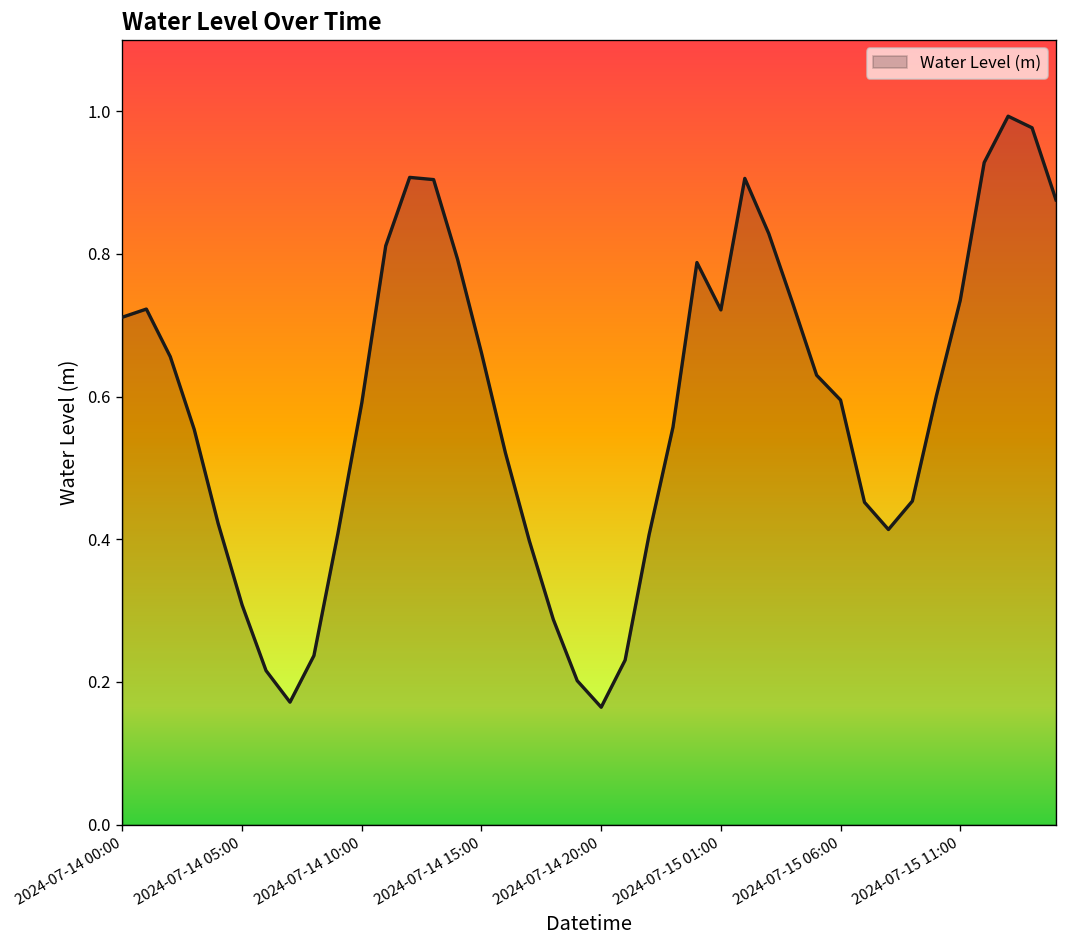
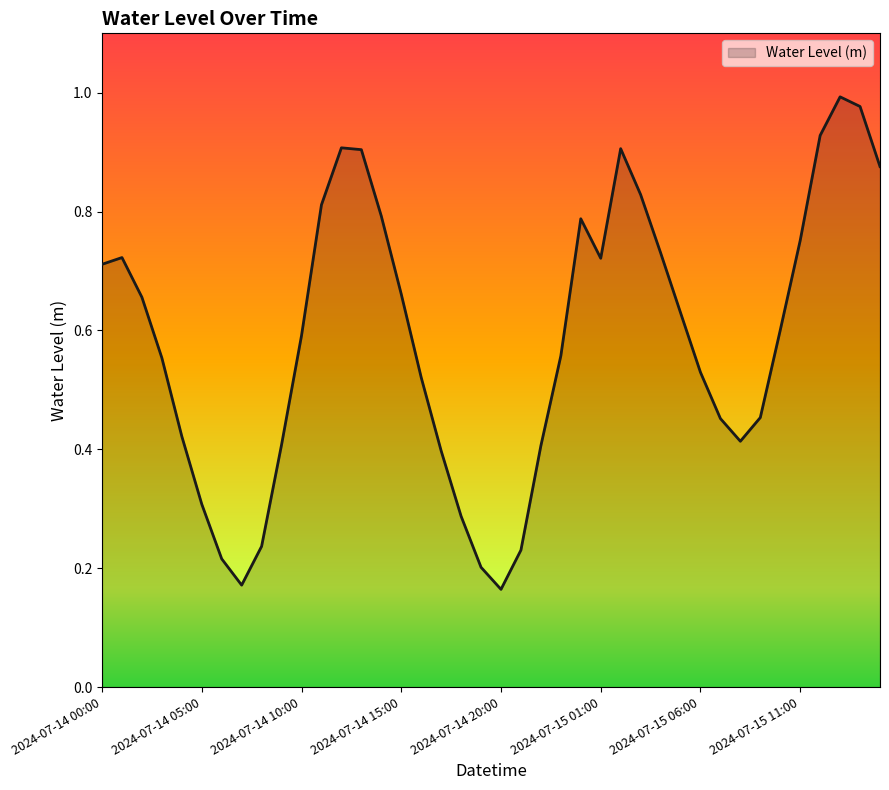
2024-07-15 06:00: 0.60 -> 0.53
2024-07-15 11:00: 0.74 -> 0.75
